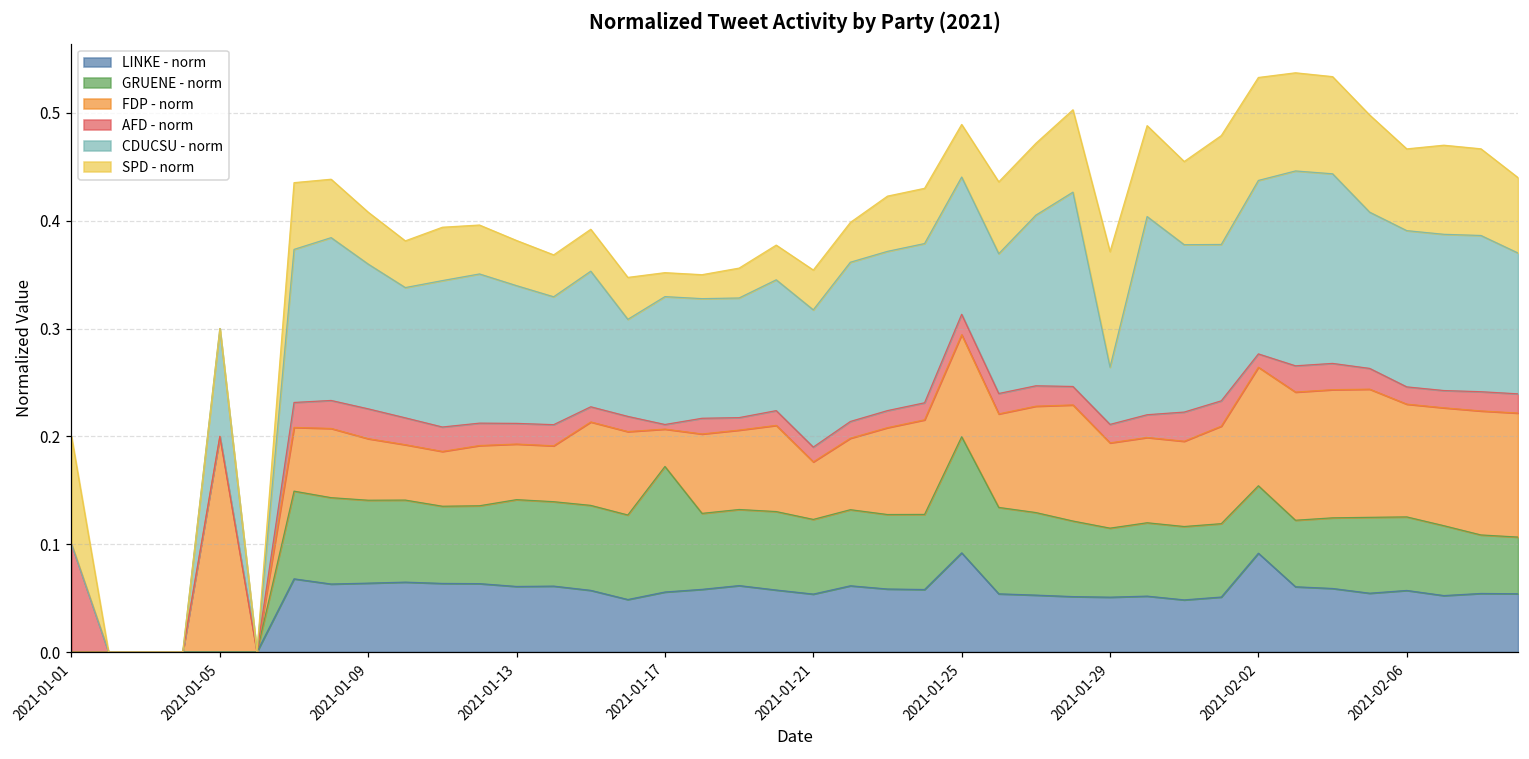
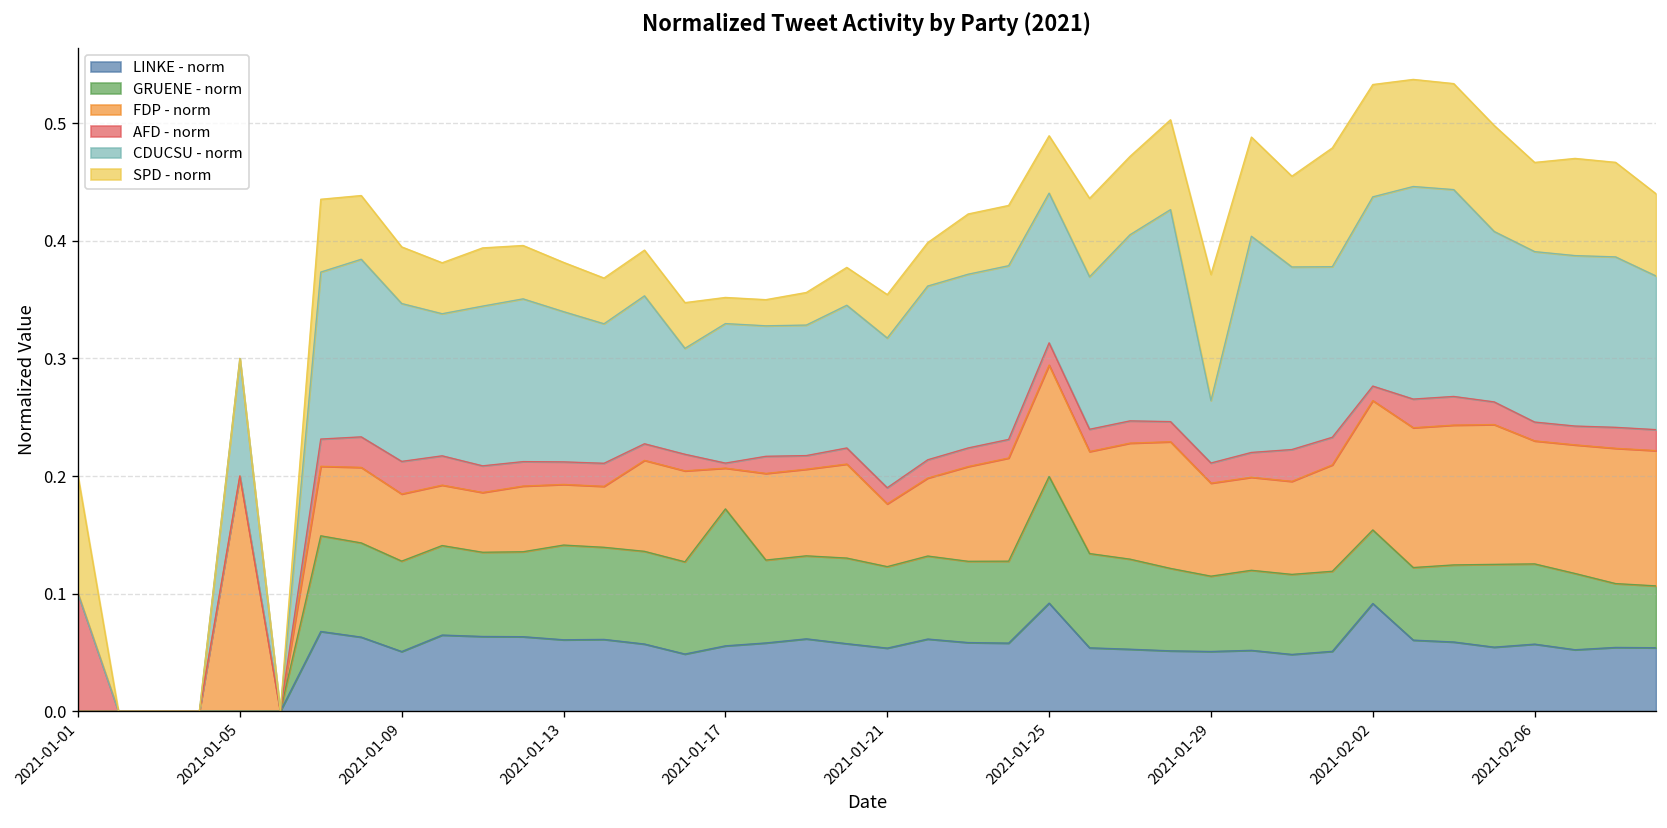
LINKE - norm, 2021-01-09: 0.06 -> 0.05
